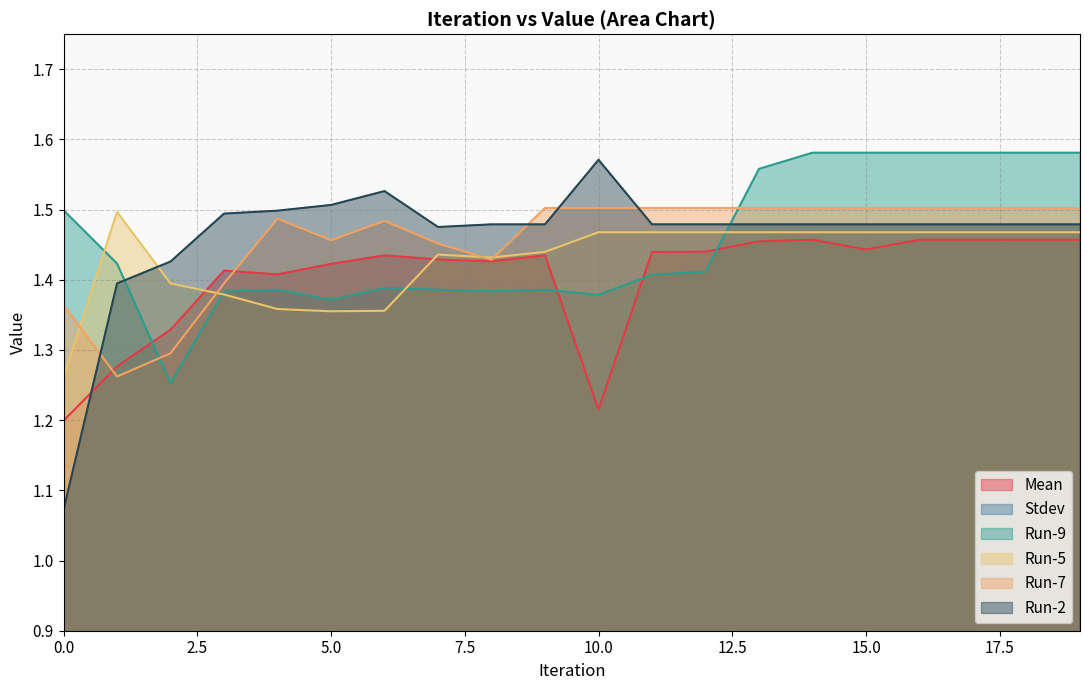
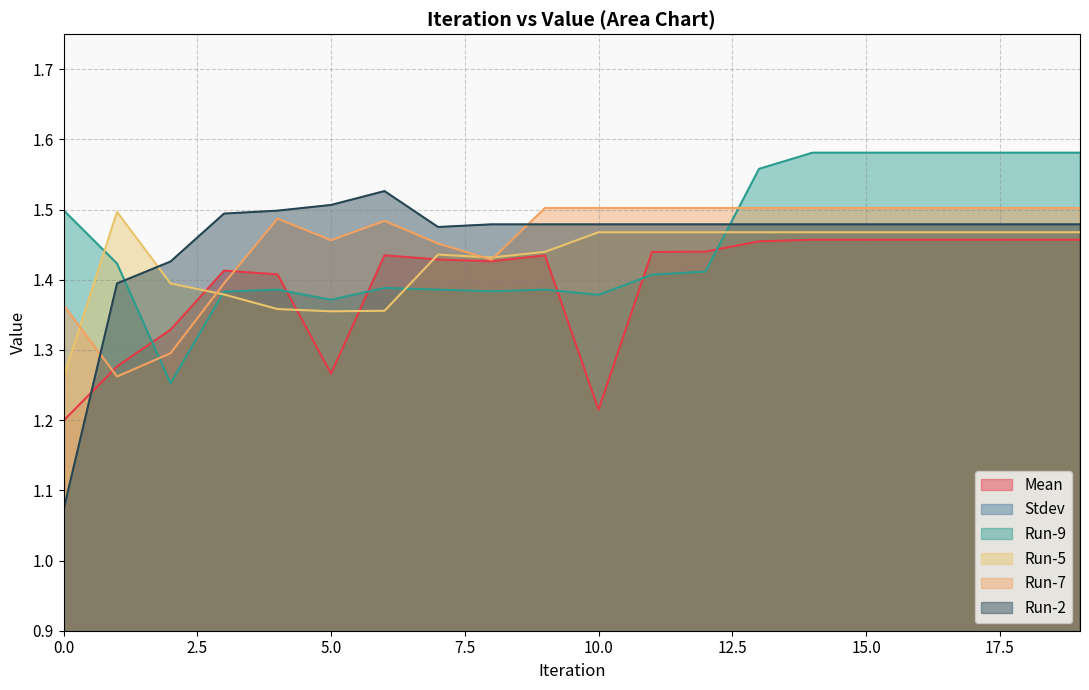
Mean, 5.0: 1.42 -> 1.27
Run-2, 10.0: 1.57 -> 1.48
Mean, 15.0: 1.44 -> 1.46
